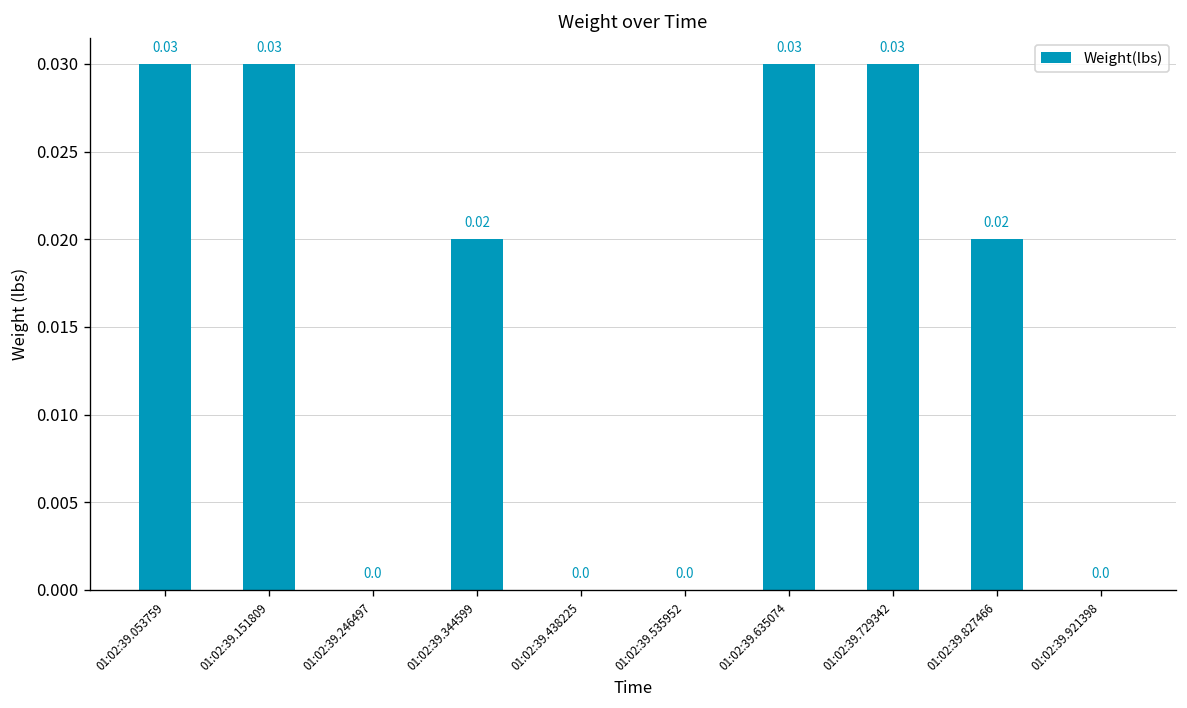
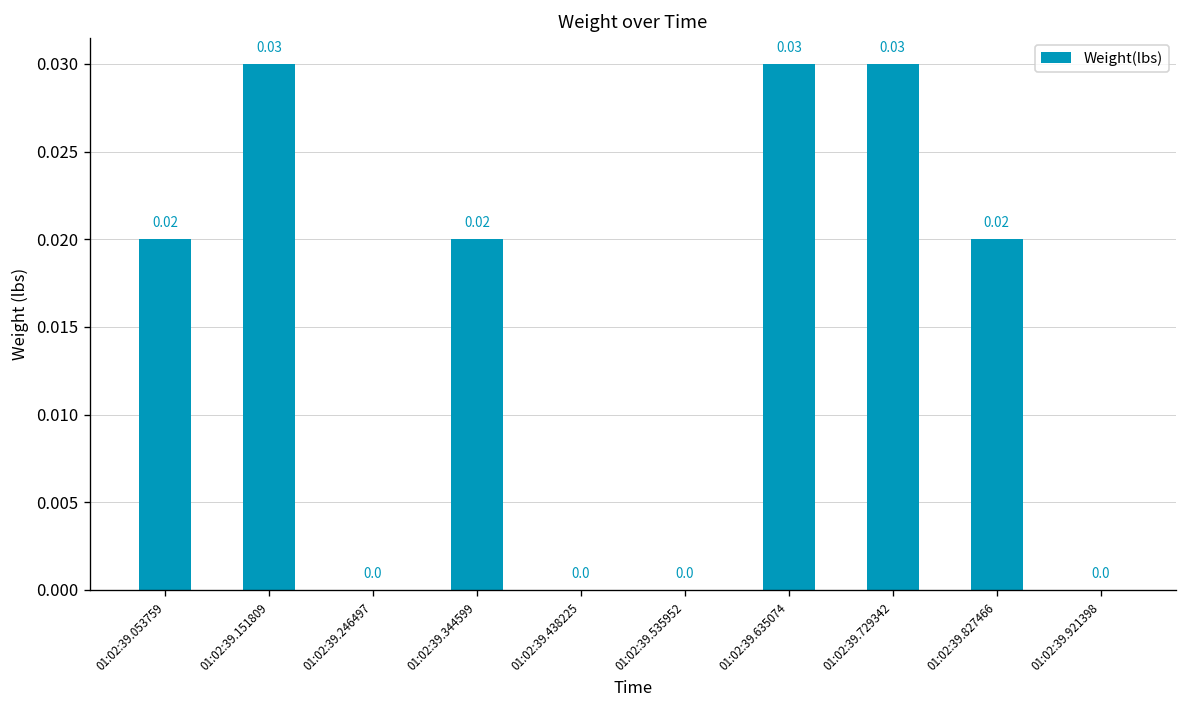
01:02:39.053759: 0.03 -> 0.02
